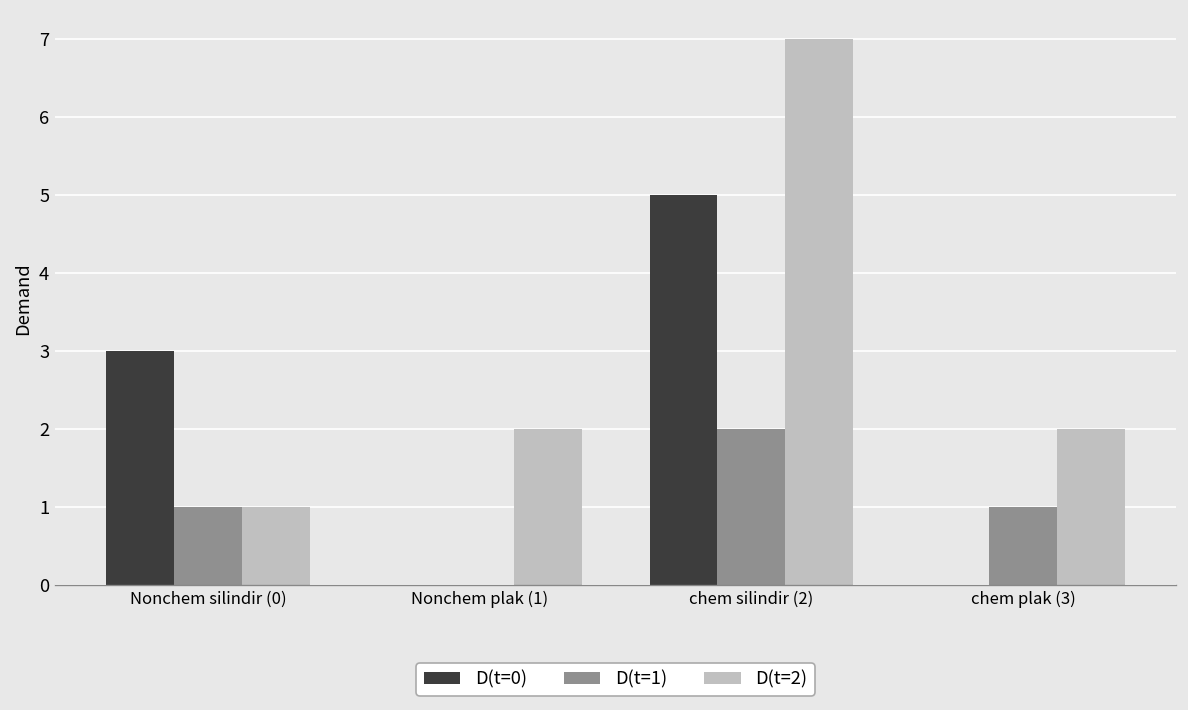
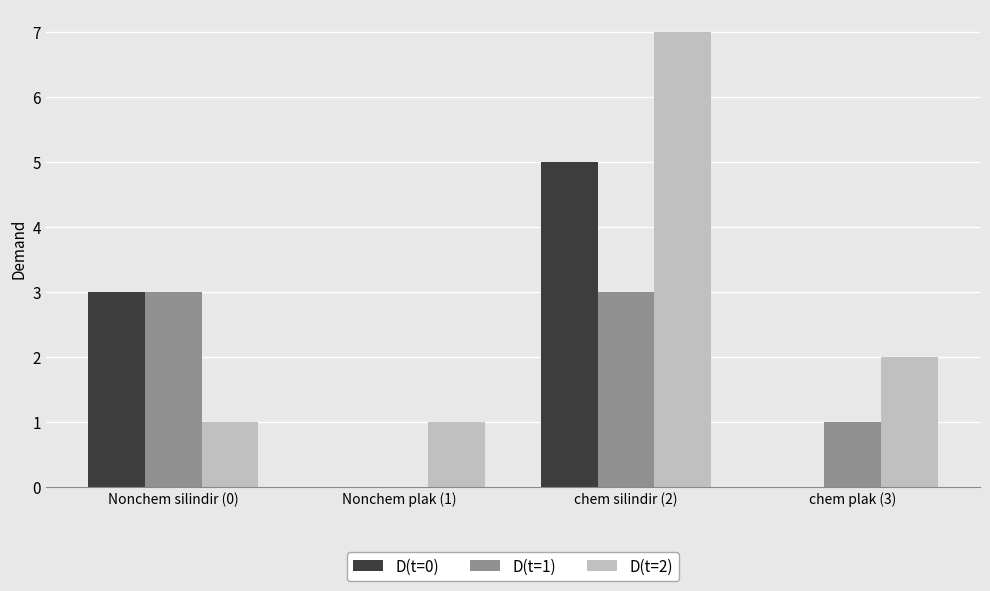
D(t=1), Nonchem silindir (0): 1 -> 3
D(t=2), Nonchem plak (1): 2 -> 1
D(t=1), chem silindir (2): 2 -> 3
